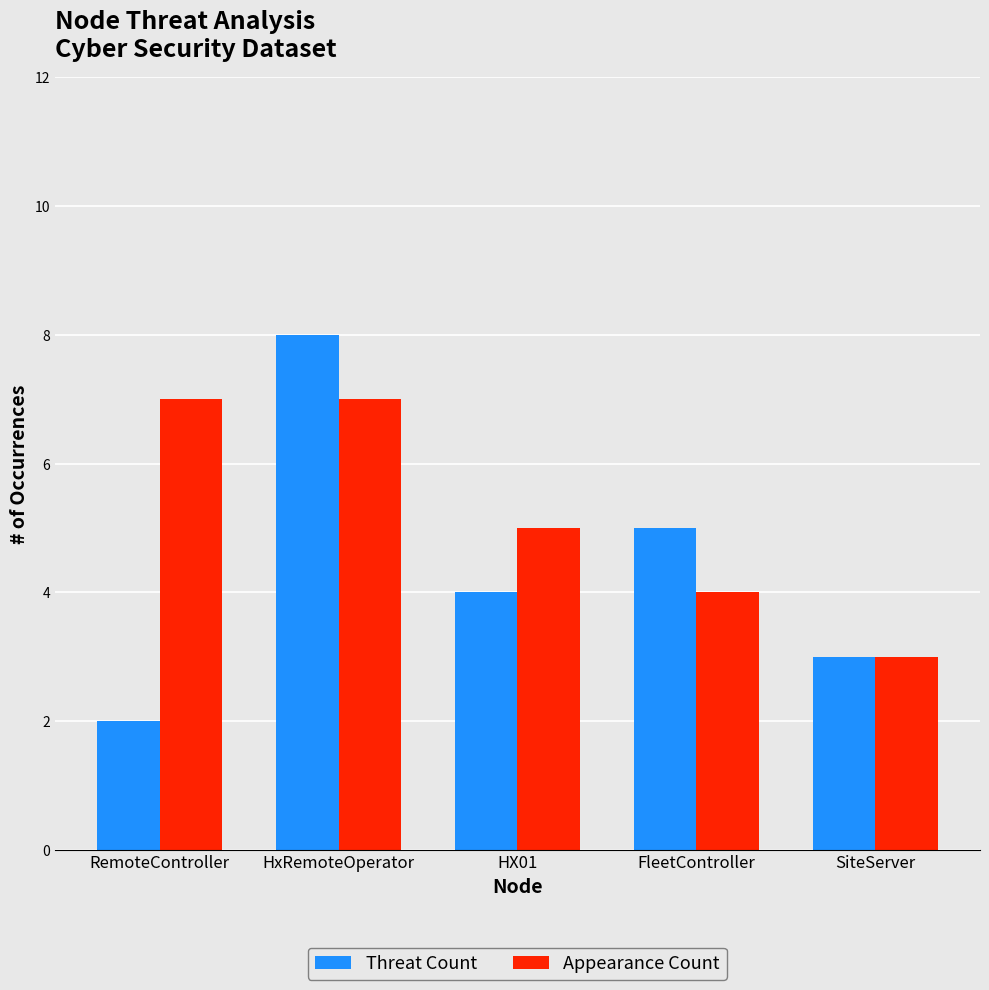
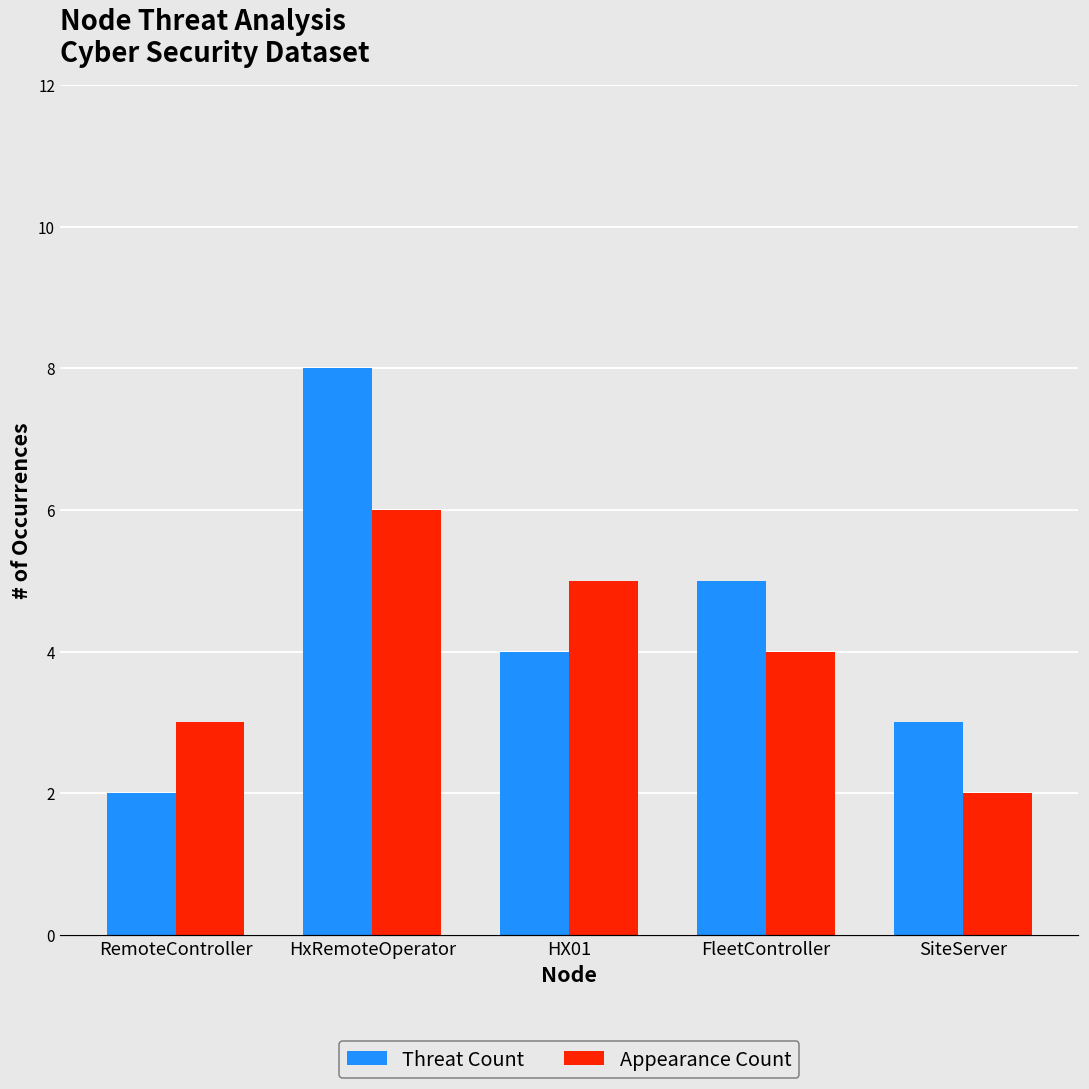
Appearance Count, RemoteController: 7 -> 3
Appearance Count, HxRemoteOperator: 7 -> 6
Appearance Count, SiteServer: 3 -> 2
